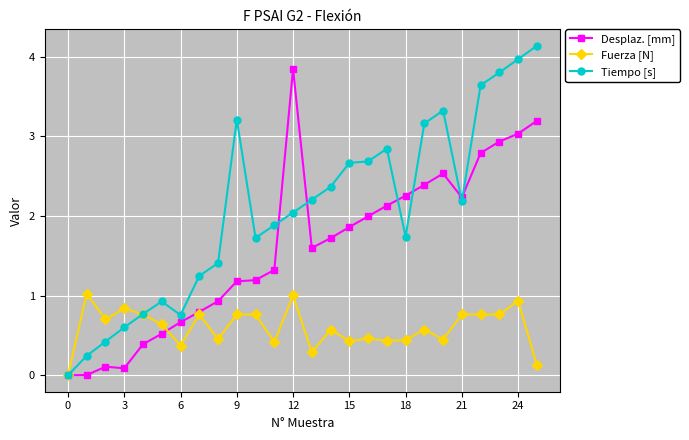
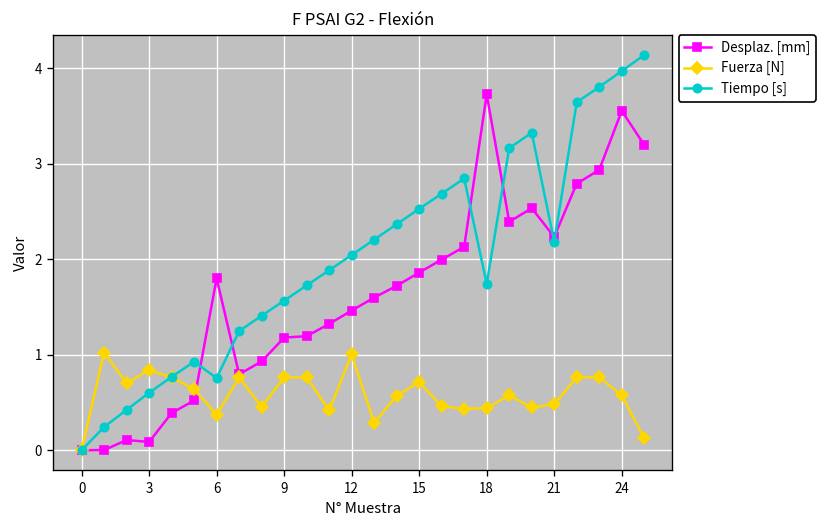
Desplaz. [mm], 6: 0.7 -> 1.8
Tiempo [s], 9: 3.2 -> 1.6
Desplaz. [mm], 12: 3.8 -> 1.5
Fuerza [N], 15: 0.4 -> 0.7
Tiempo [s], 15: 2.7 -> 2.5
Desplaz. [mm], 18: 2.3 -> 3.7
Fuerza [N], 21: 0.8 -> 0.5
Desplaz. [mm], 24: 3.0 -> 3.6
Fuerza [N], 24: 0.9 -> 0.6
